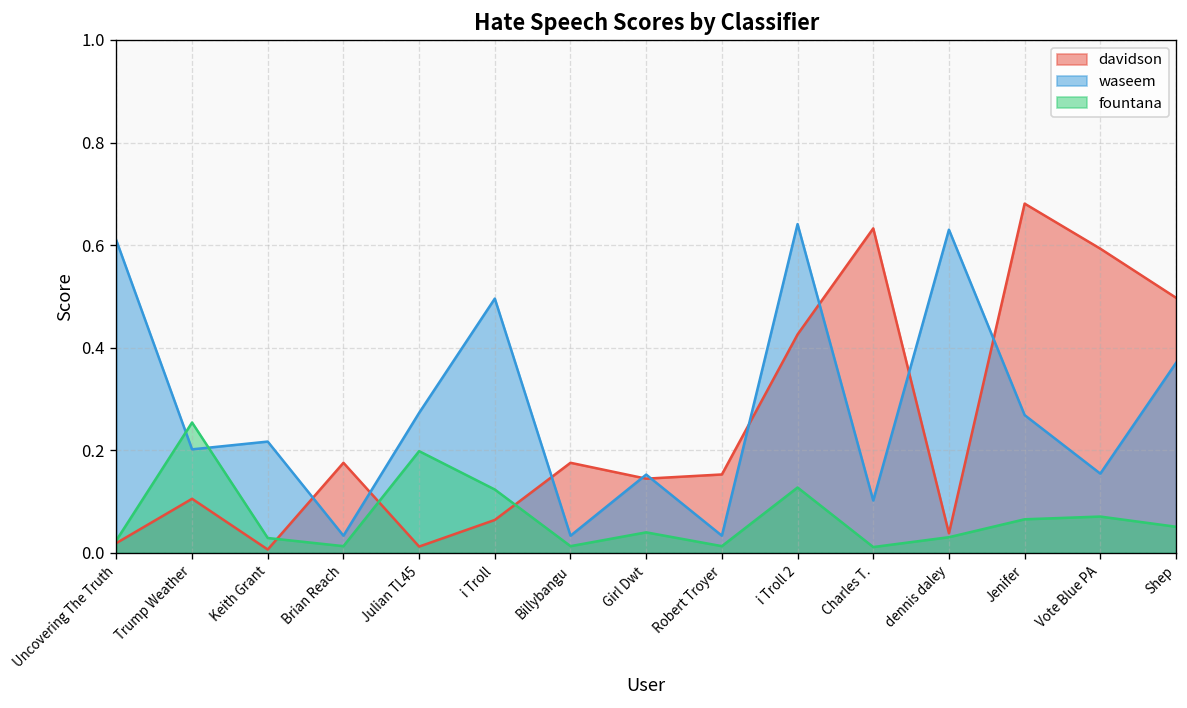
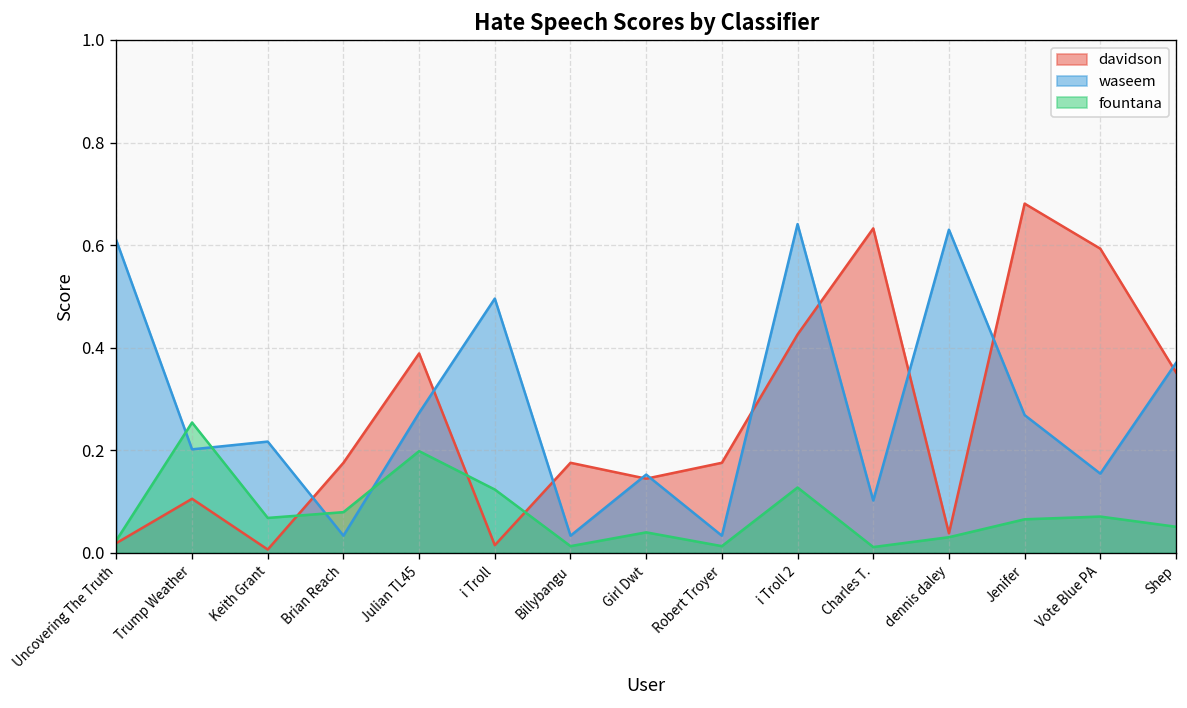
fountana, Keith Grant: 0.03 -> 0.07
fountana, Brian Reach: 0.01 -> 0.08
davidson, Julian TL45: 0.01 -> 0.39
davidson, i Troll: 0.06 -> 0.02
davidson, Robert Troyer: 0.15 -> 0.18
davidson, Shep: 0.50 -> 0.35
